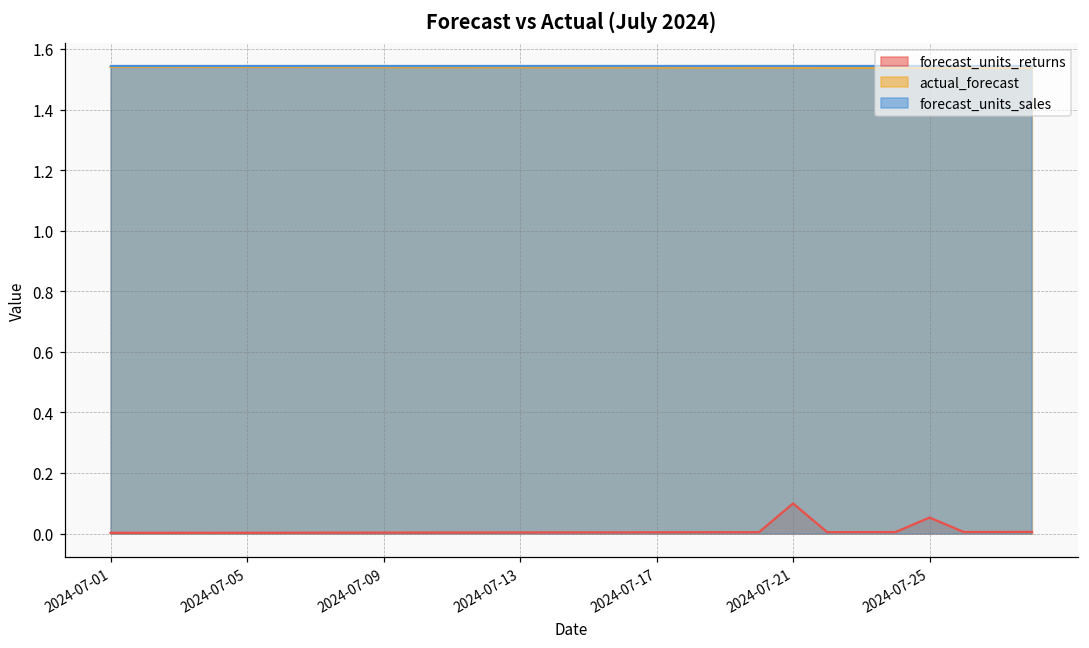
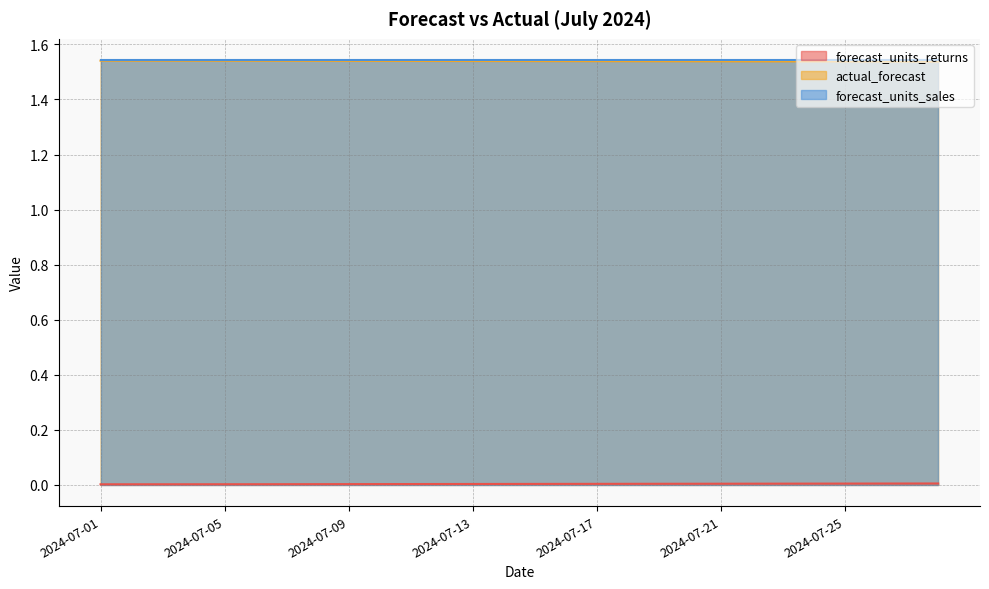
forecast_units_returns, 2024-07-21: 0.10 -> 0.00
forecast_units_returns, 2024-07-25: 0.05 -> 0.00
